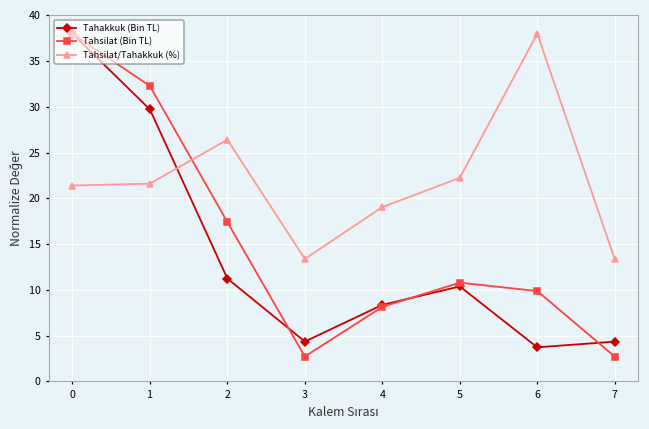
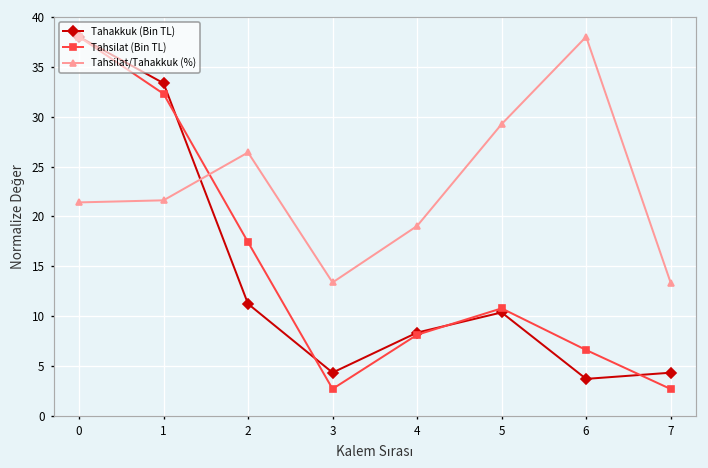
Tahakkuk (Bin TL), 1: 30 -> 33
Tahsilat/Tahakkuk (%), 5: 22 -> 29
Tahsilat (Bin TL), 6: 10 -> 7
